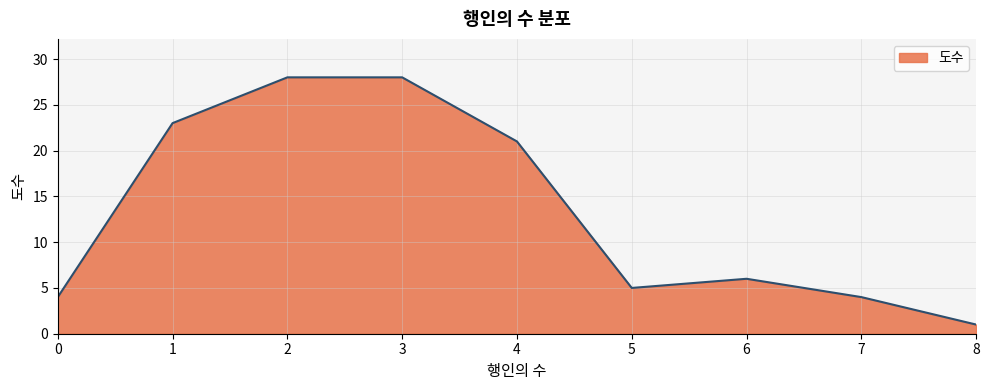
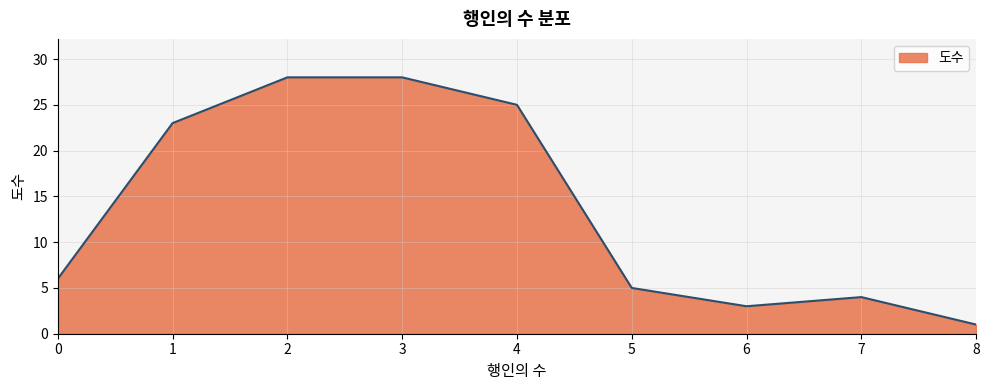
0: 4 -> 6
4: 21 -> 25
6: 6 -> 3
